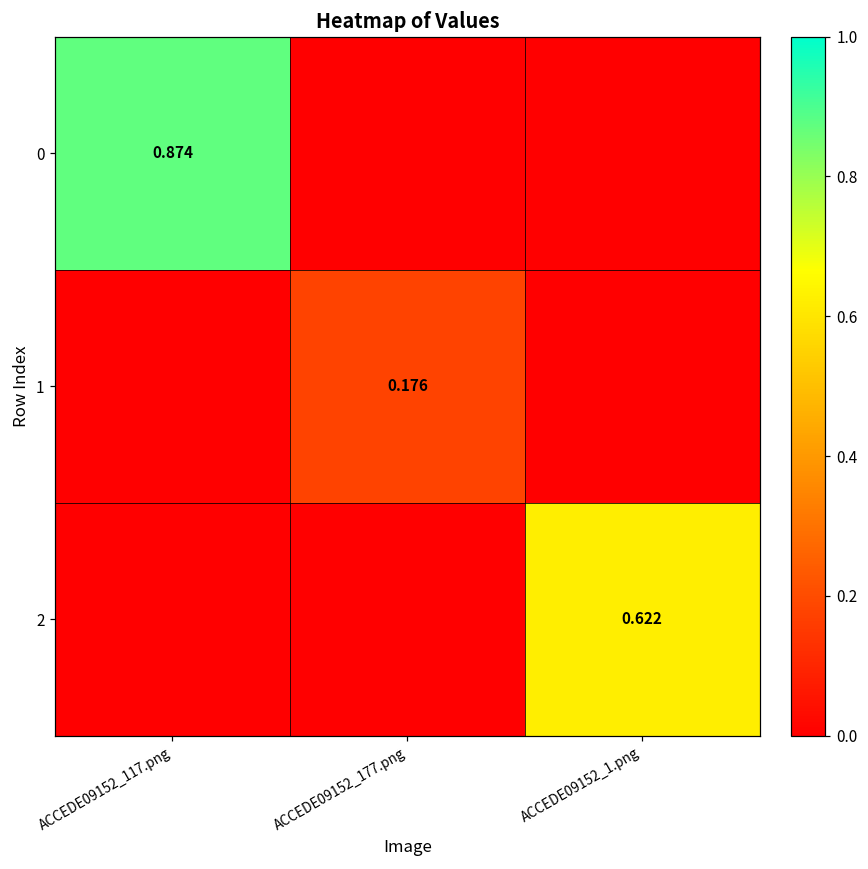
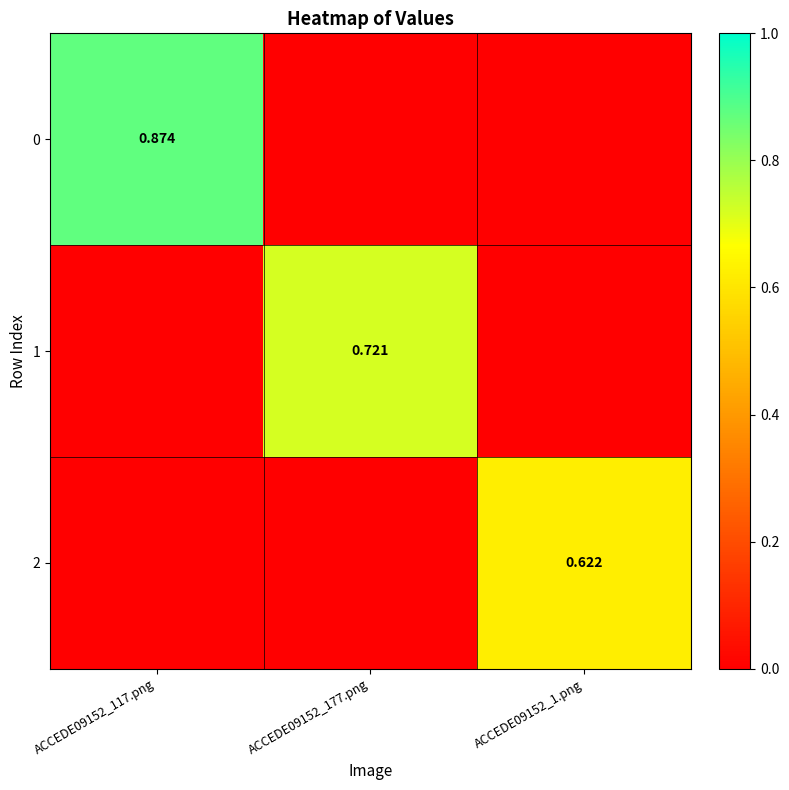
1, ACCEDE09152_177.png: 0.176 -> 0.721
